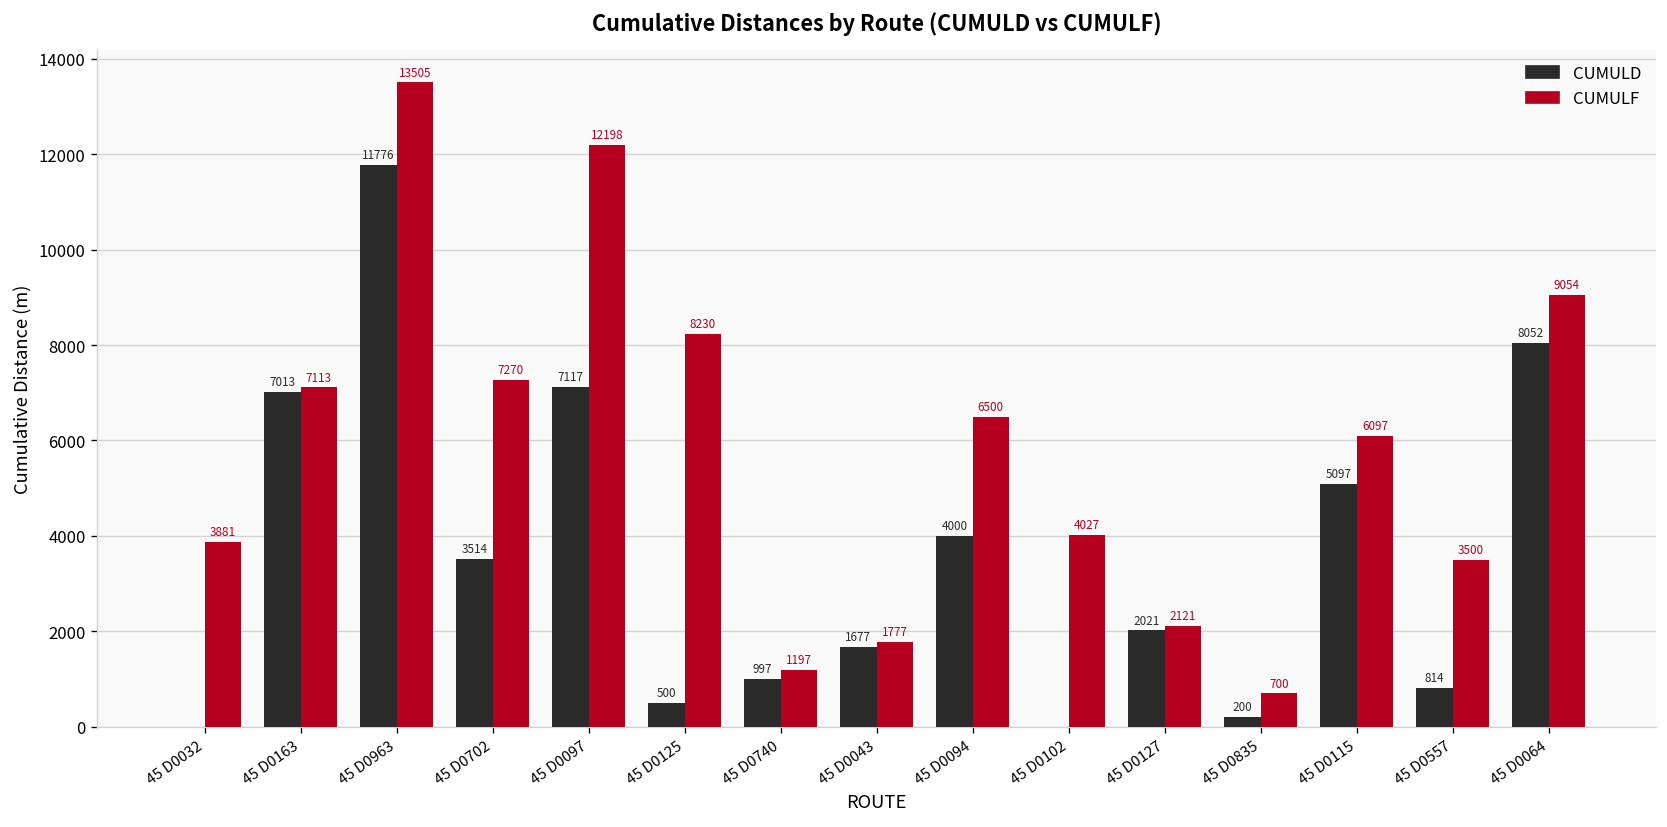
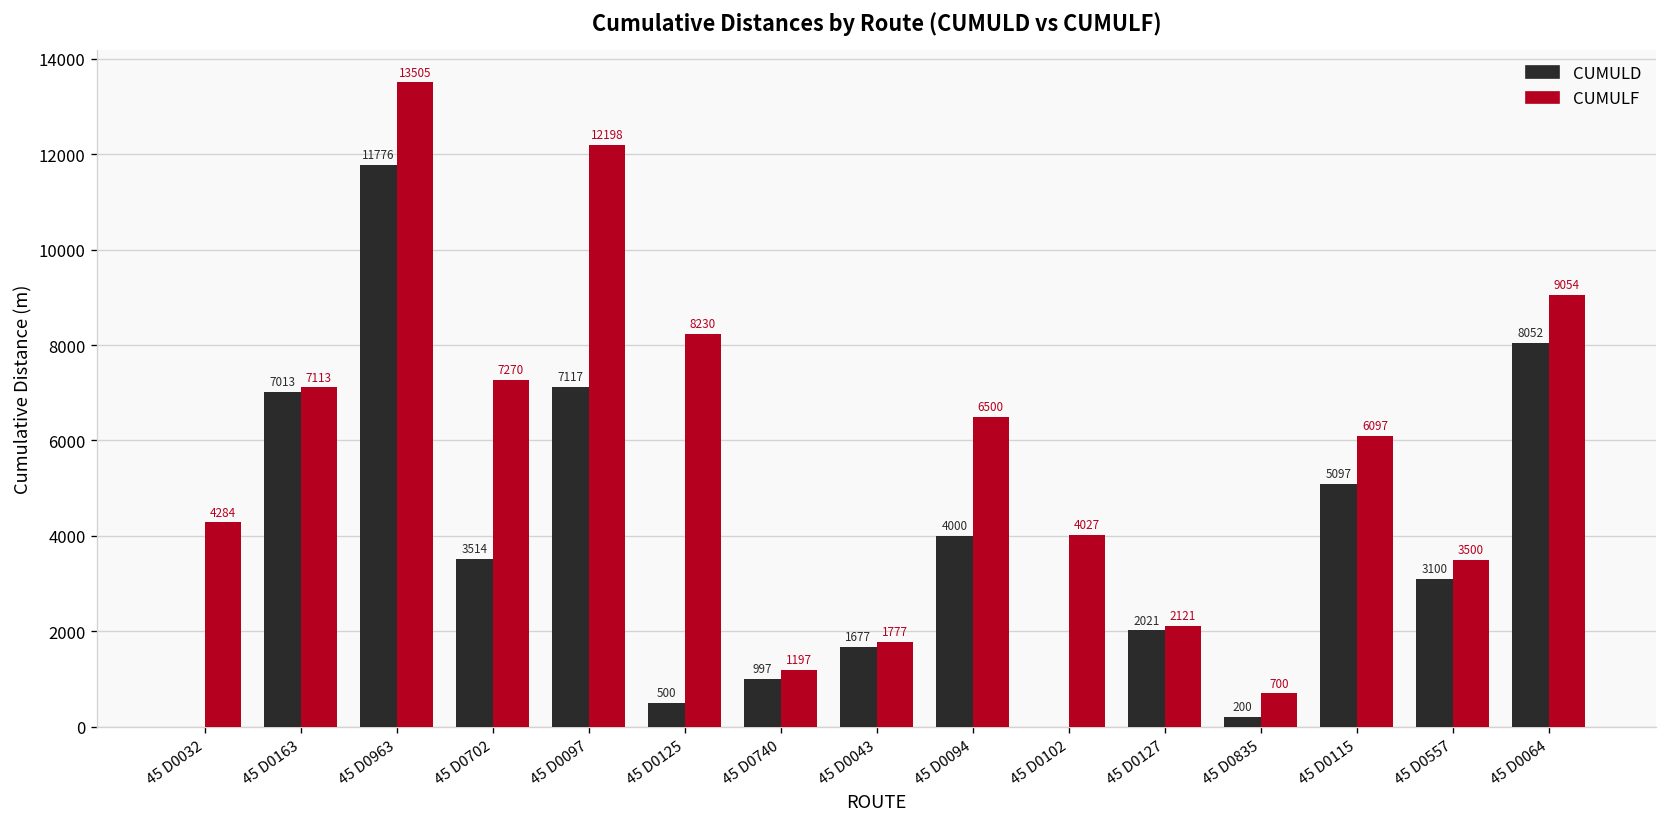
CUMULF, 45 D0032: 3881 -> 4284
CUMULD, 45 D0557: 814 -> 3100
